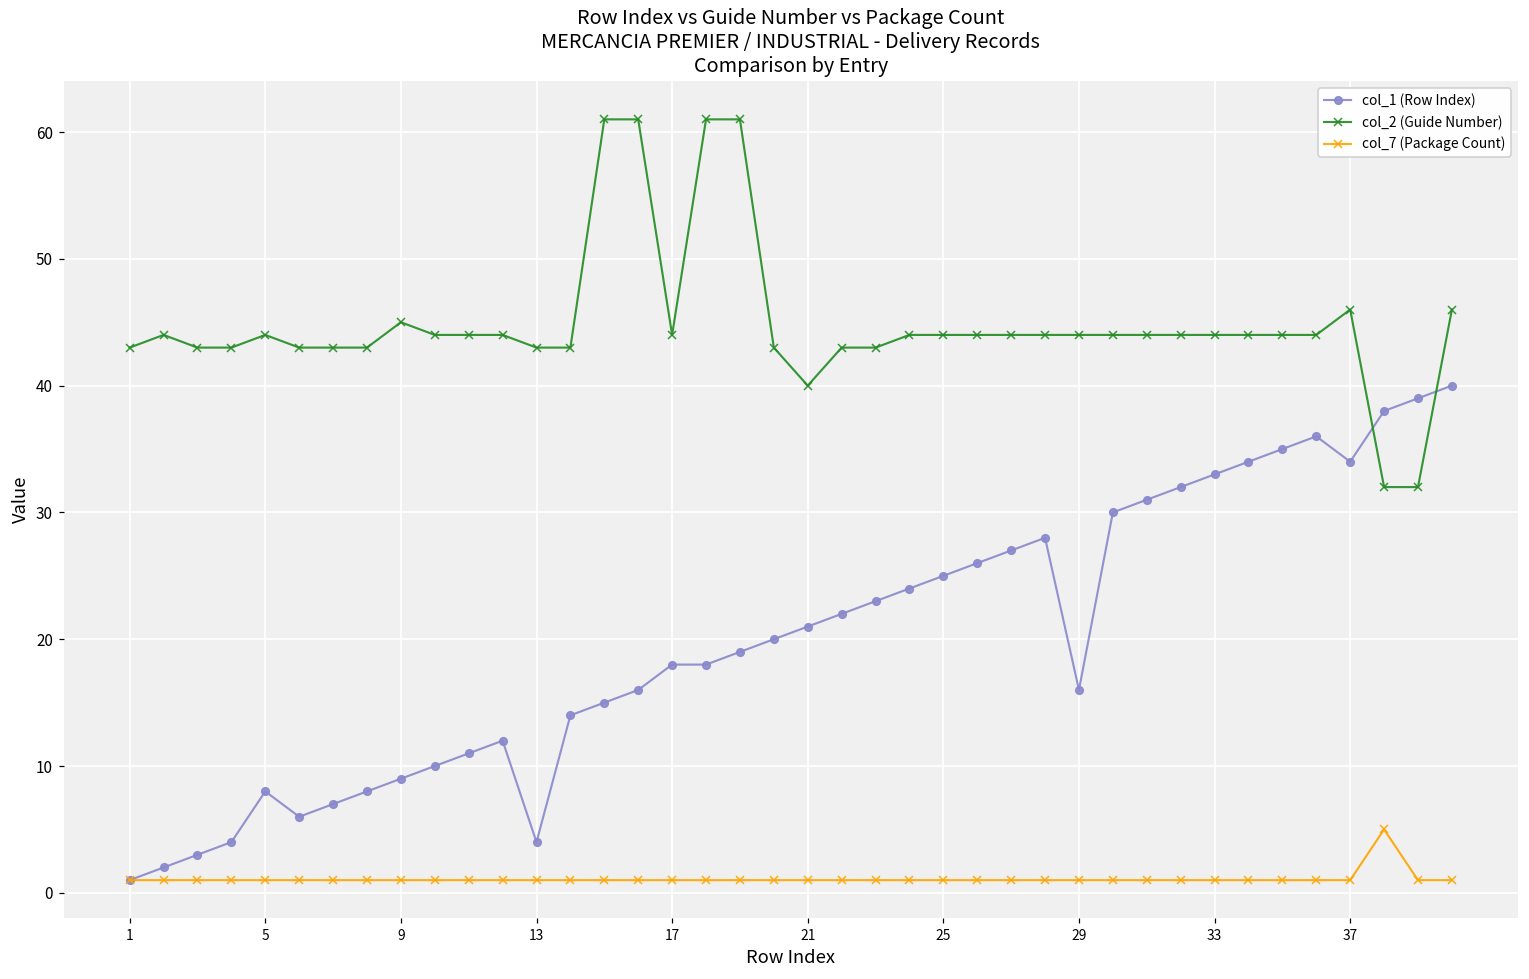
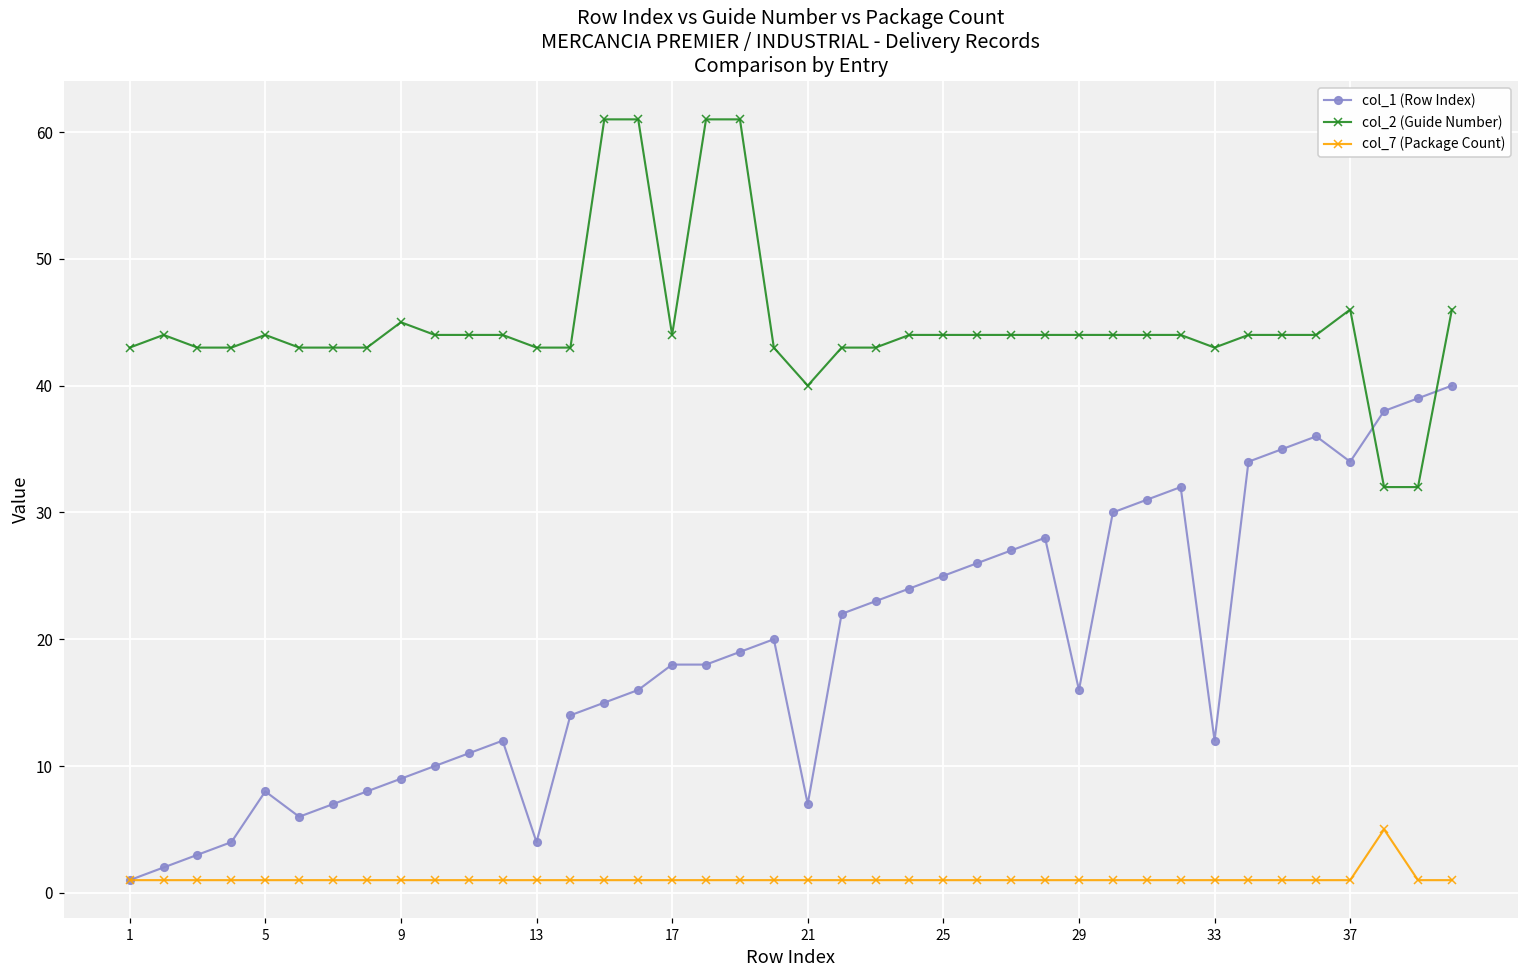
col_1 (Row Index), 21: 21 -> 7
col_1 (Row Index), 33: 33 -> 12
col_2 (Guide Number), 33: 44 -> 43
